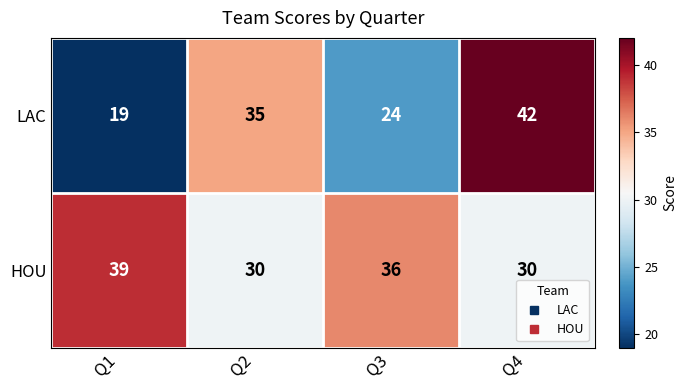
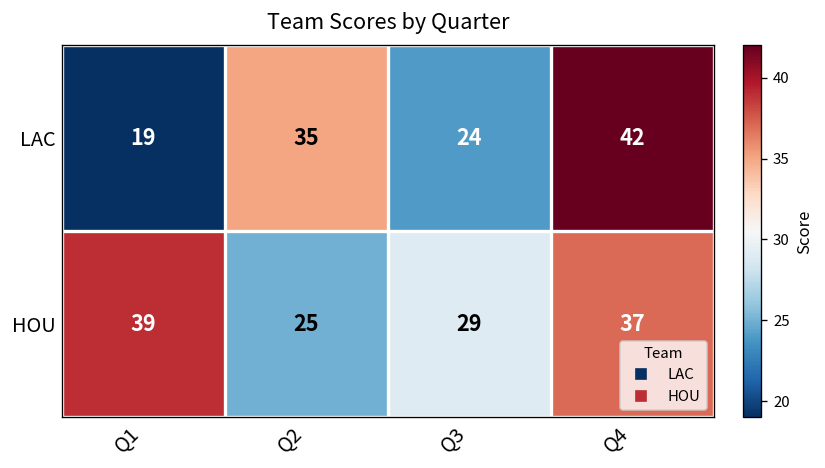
HOU, Q2: 30 -> 25
HOU, Q3: 36 -> 29
HOU, Q4: 30 -> 37
